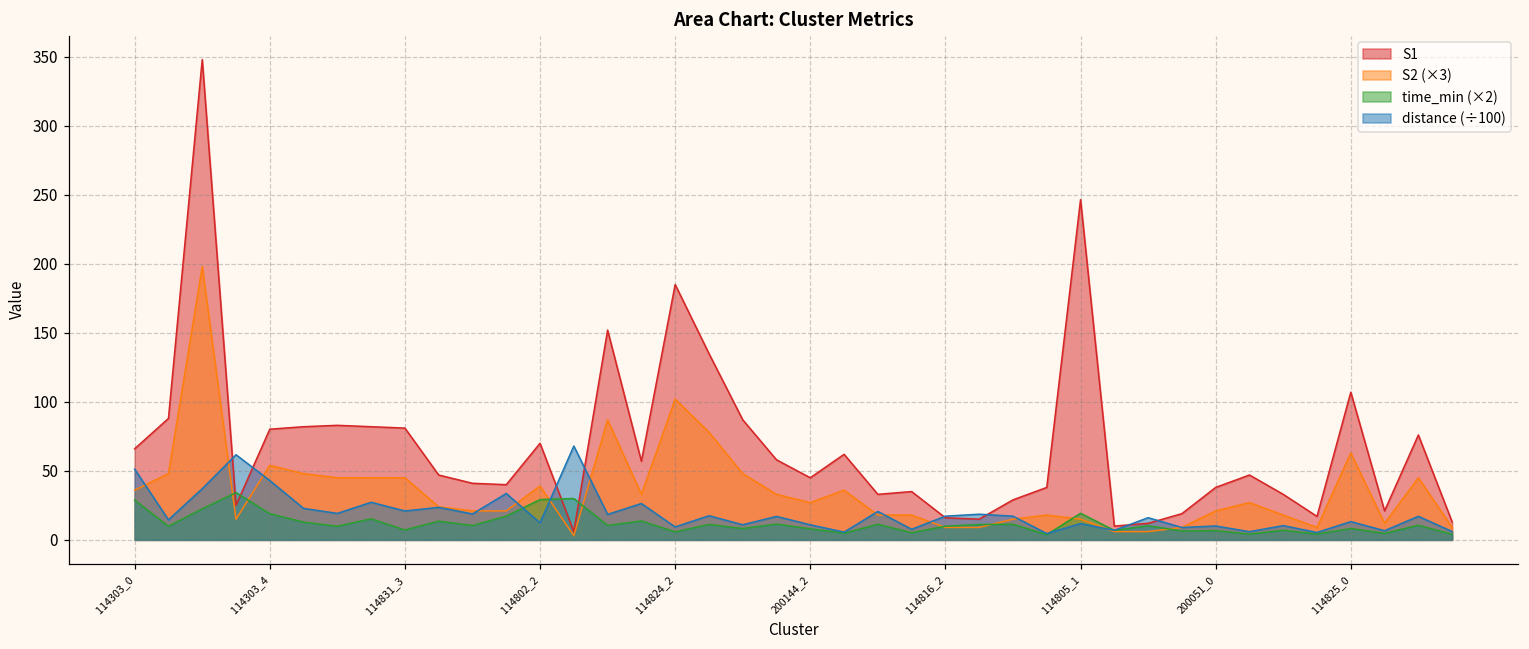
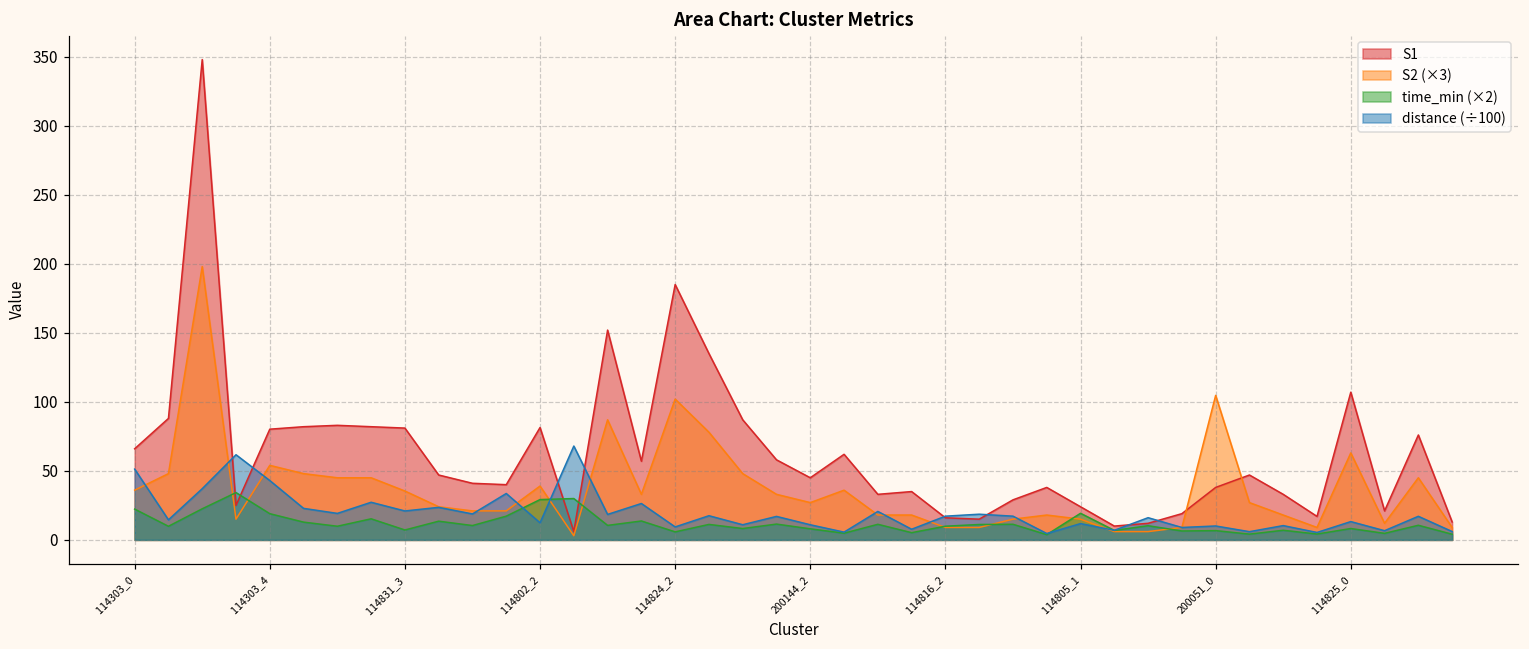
time_min (×2), 114303_0: 29 -> 22
S2 (×3), 114831_3: 45 -> 35
S1, 114802_2: 70 -> 81
S1, 114805_1: 247 -> 24
S2 (×3), 200051_0: 21 -> 105
